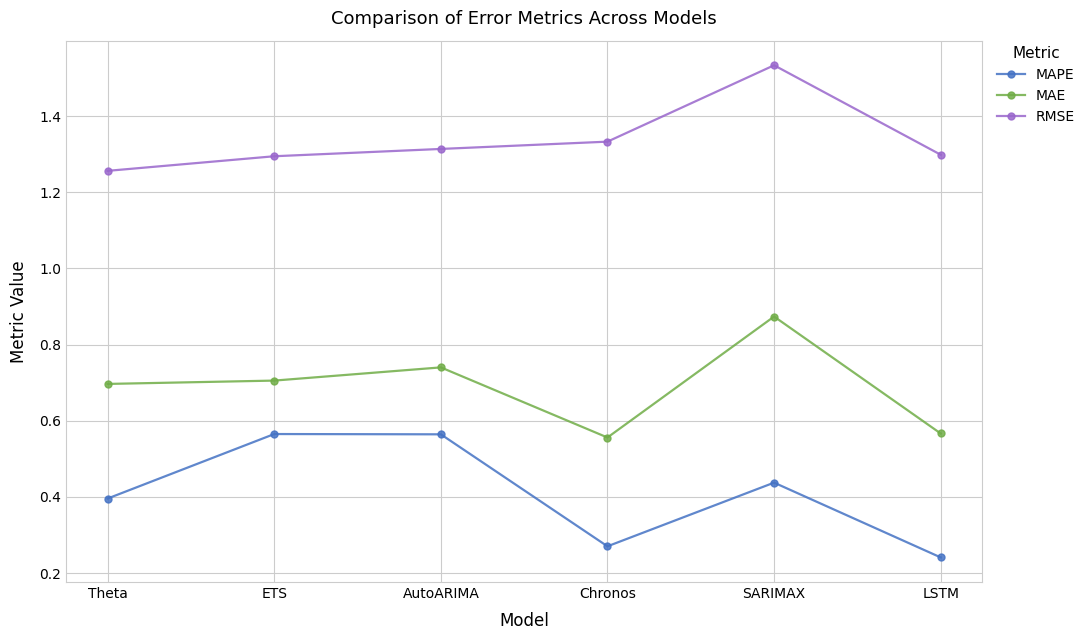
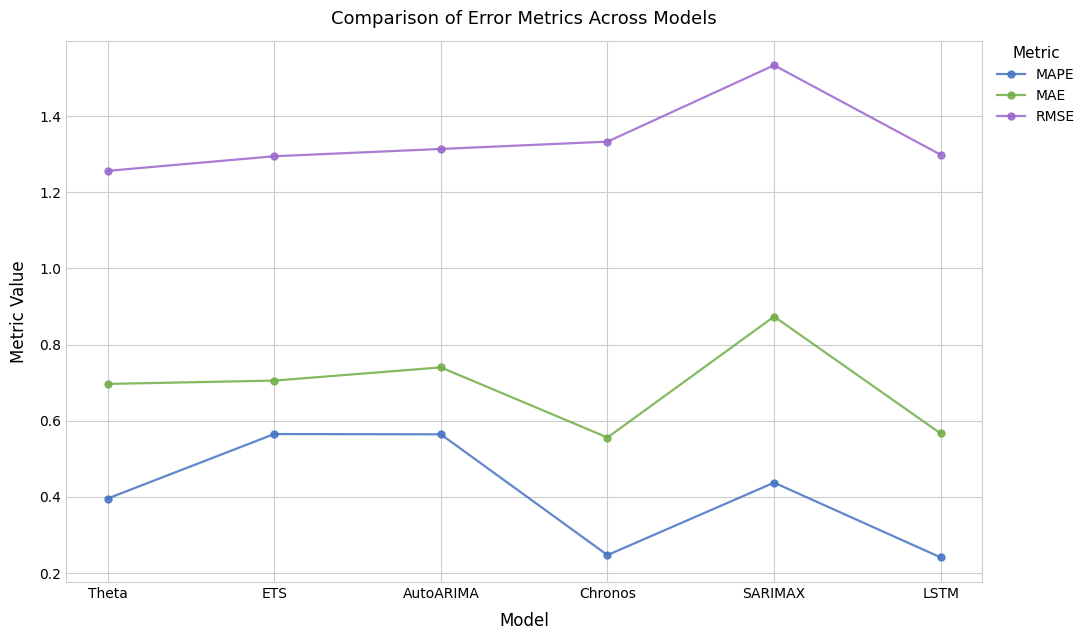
MAPE, Chronos: 0.27 -> 0.25
